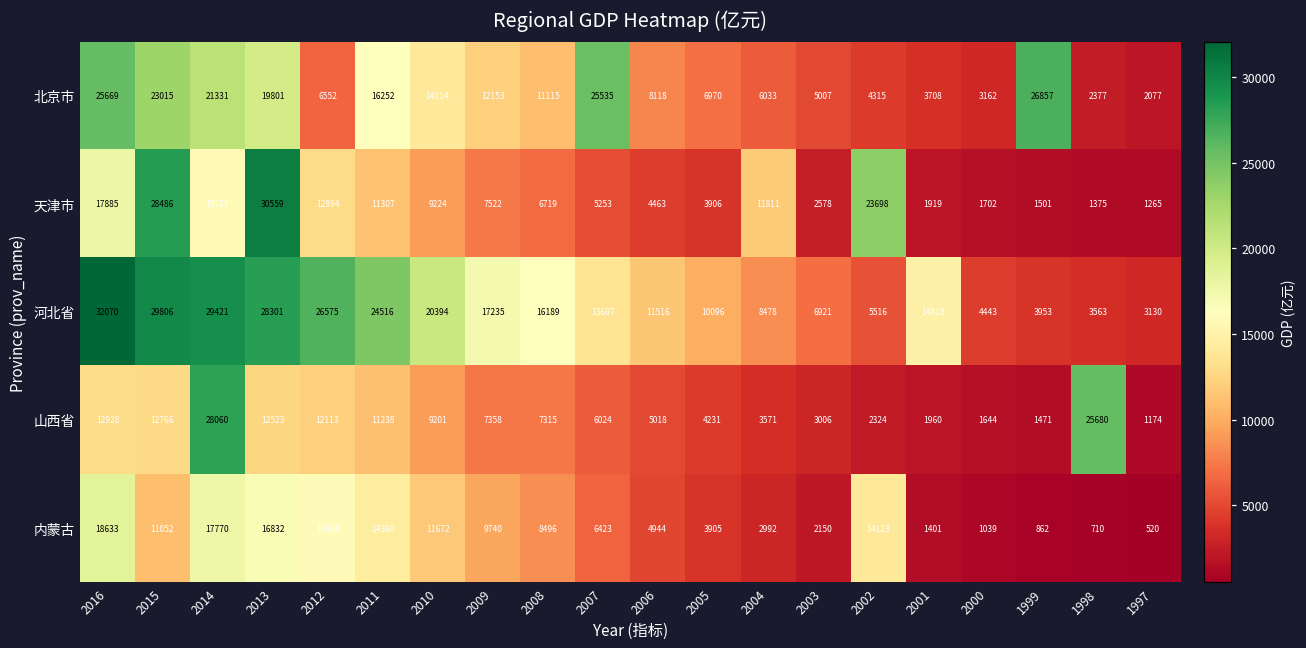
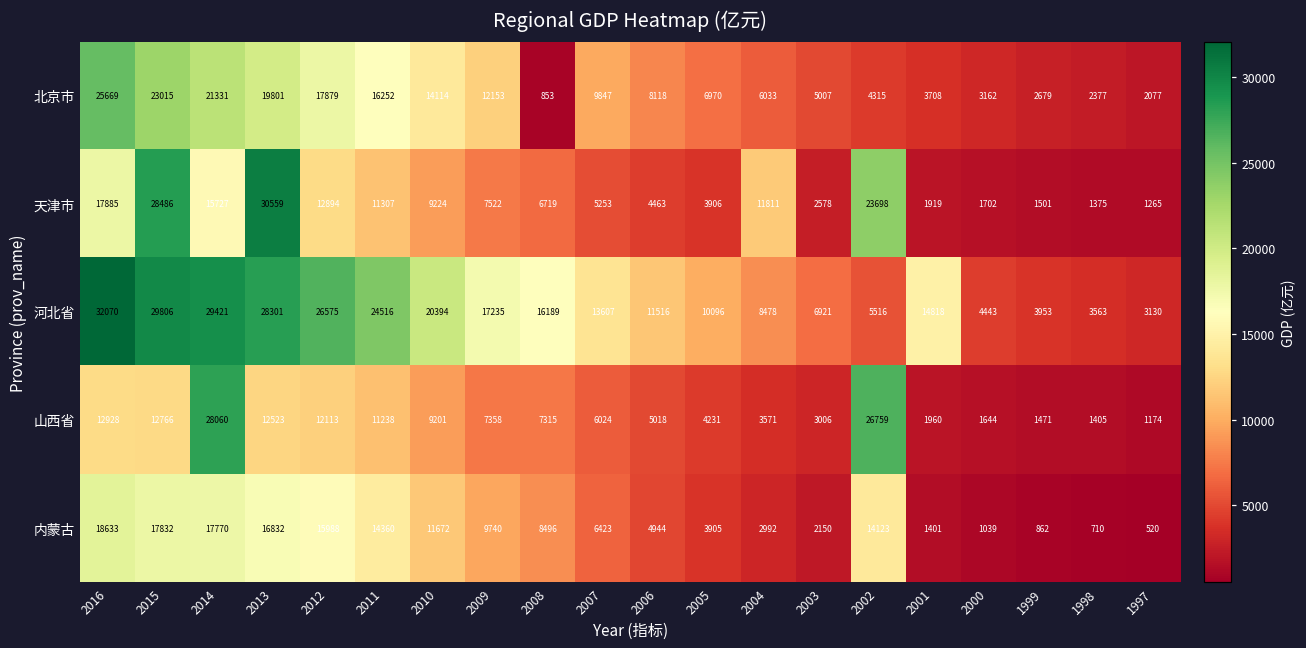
北京市, 2012: 6552 -> 17879
北京市, 2008: 11115 -> 853
北京市, 2007: 25535 -> 9847
北京市, 1999: 26857 -> 2679
山西省, 2002: 2324 -> 26759
山西省, 1998: 25680 -> 1405
内蒙古, 2015: 11052 -> 17832
